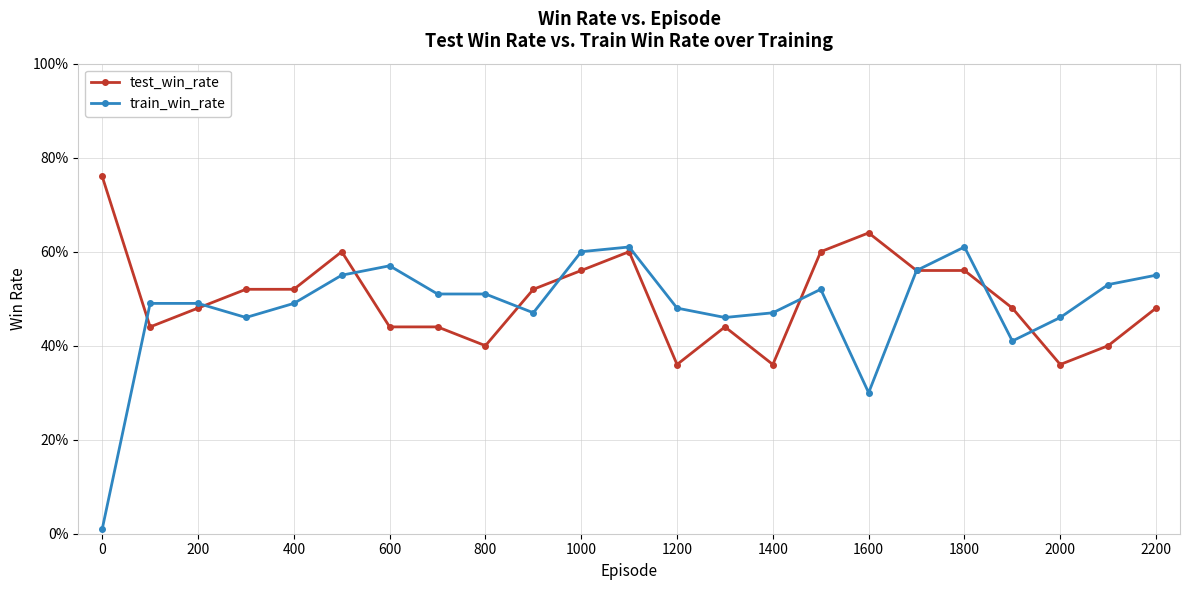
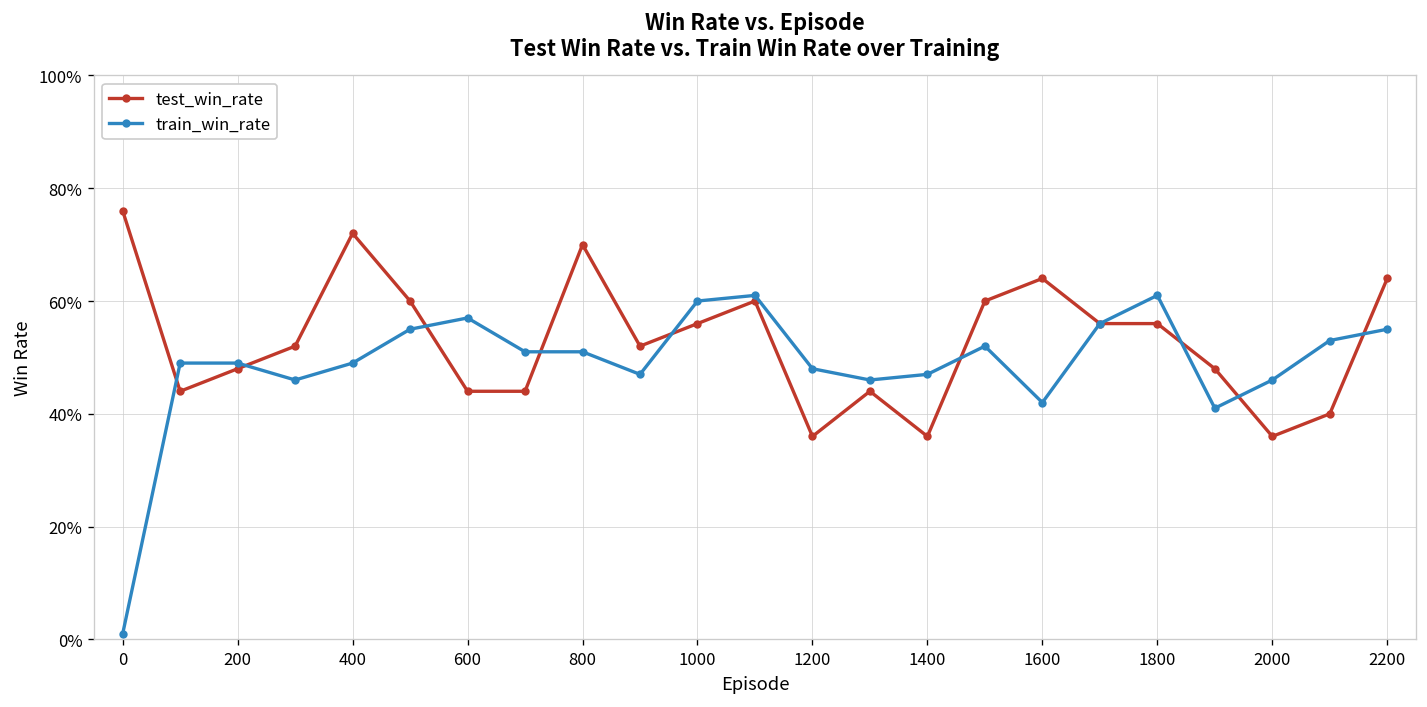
test_win_rate, 400: 52% -> 72%
test_win_rate, 800: 40% -> 70%
train_win_rate, 1600: 30% -> 42%
test_win_rate, 2200: 48% -> 64%
